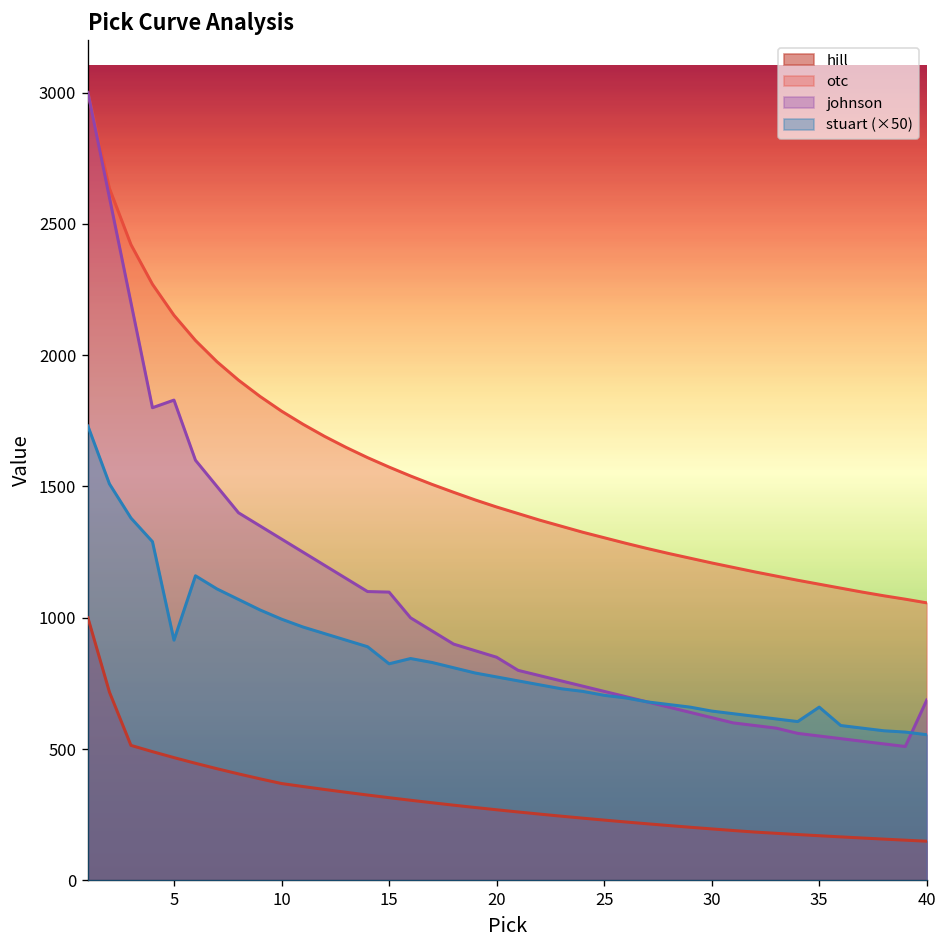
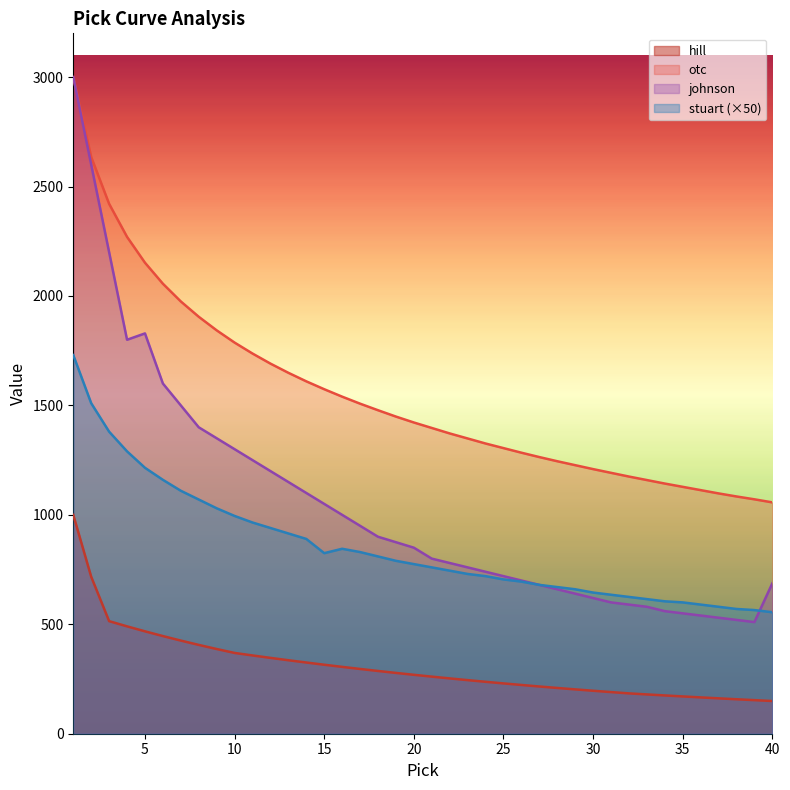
stuart (×50), 5: 920 -> 1220
johnson, 15: 1100 -> 1050
stuart (×50), 35: 660 -> 600
